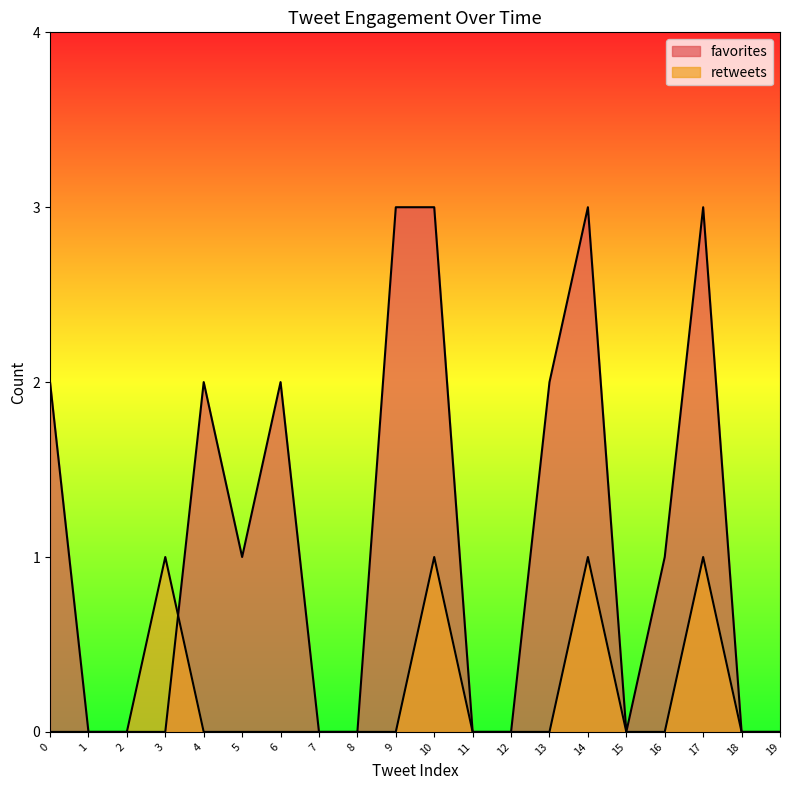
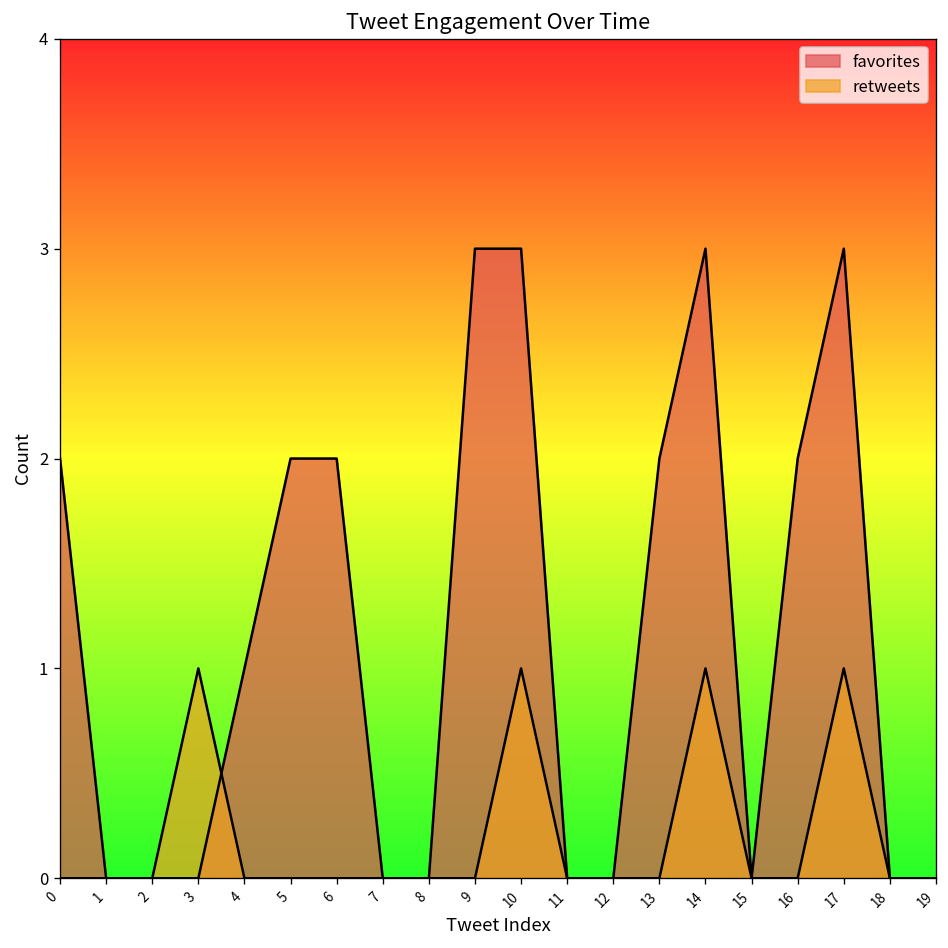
favorites, 4: 2 -> 1
favorites, 5: 1 -> 2
favorites, 16: 1 -> 2
